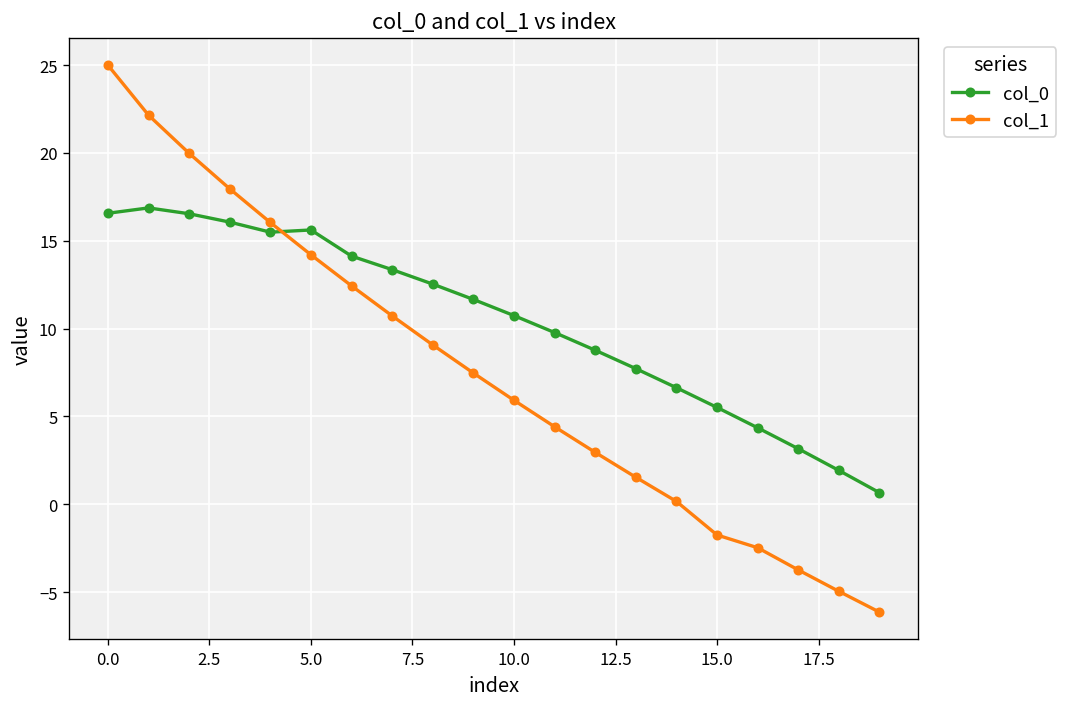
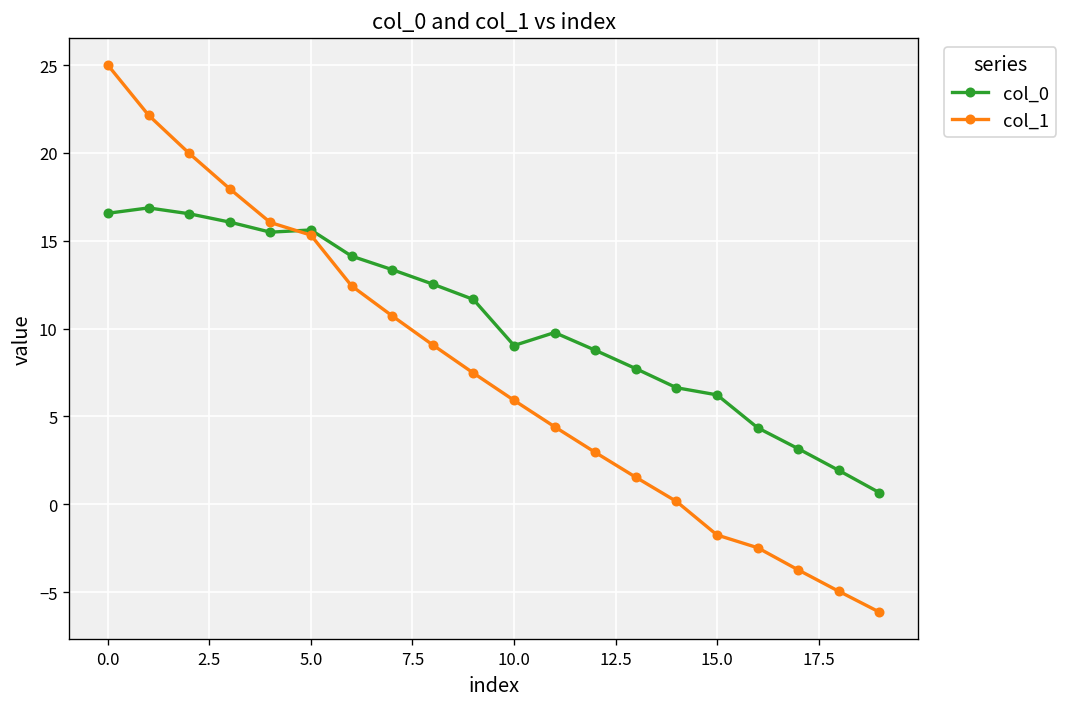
col_1, 5.0: 14.2 -> 15.3
col_0, 10.0: 10.7 -> 9.0
col_0, 15.0: 5.5 -> 6.2
